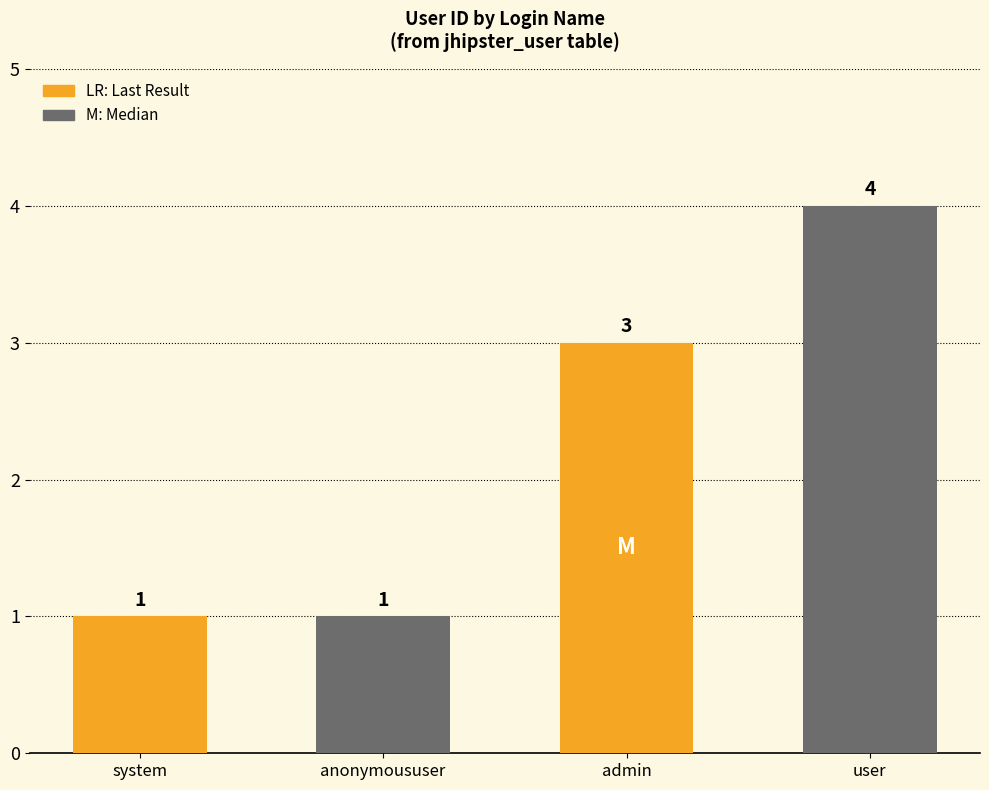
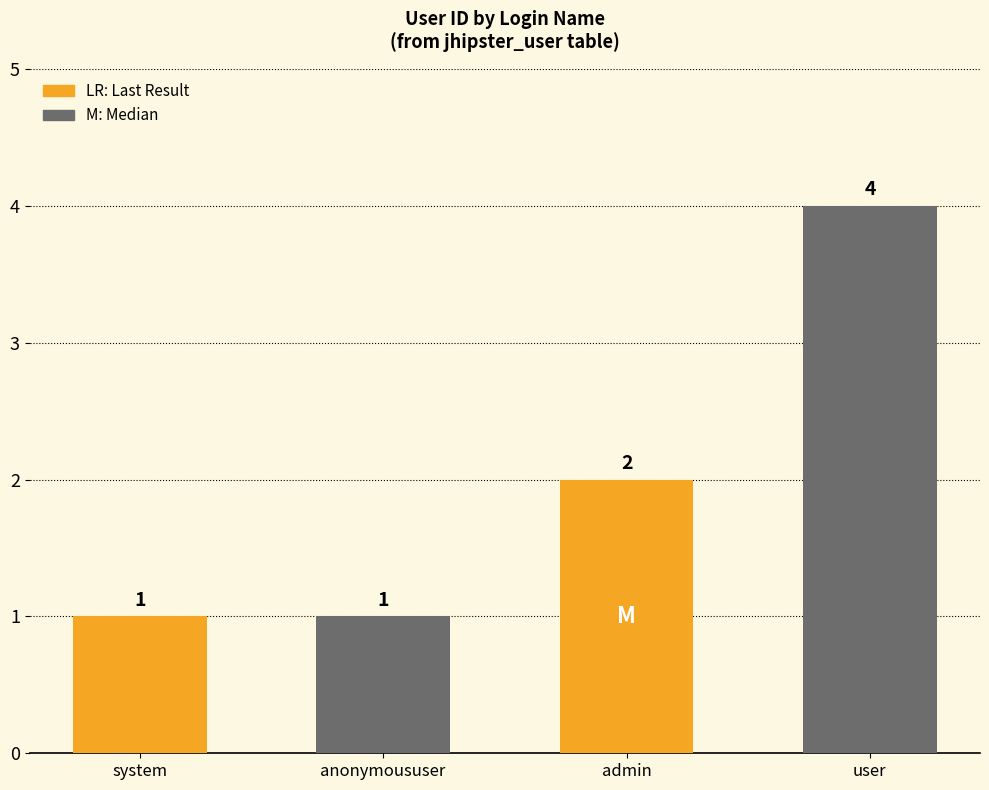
admin: 3 -> 2
